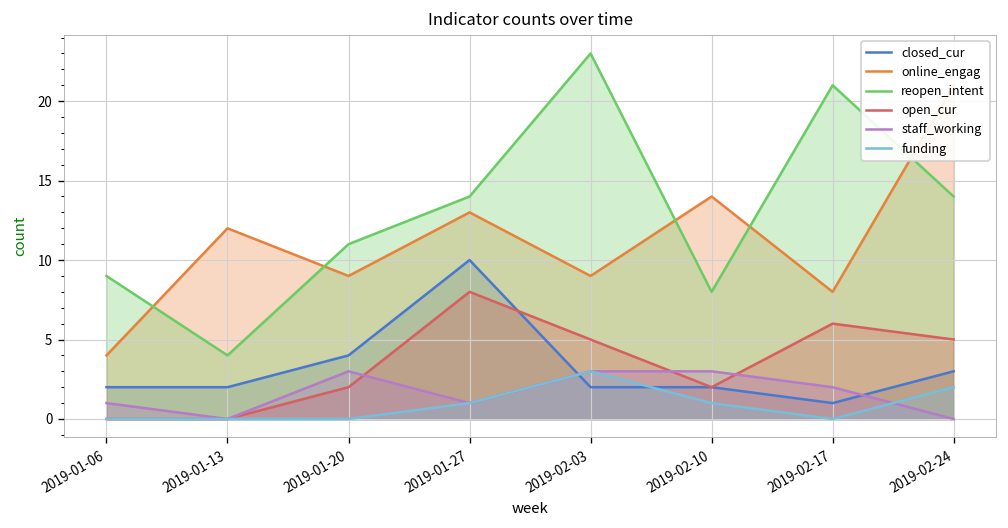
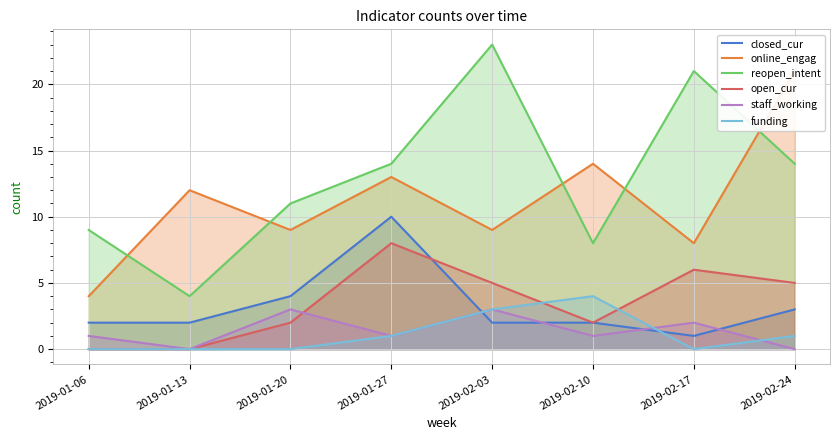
staff_working, 2019-02-10: 3 -> 1
funding, 2019-02-10: 1 -> 4
funding, 2019-02-24: 2 -> 1
